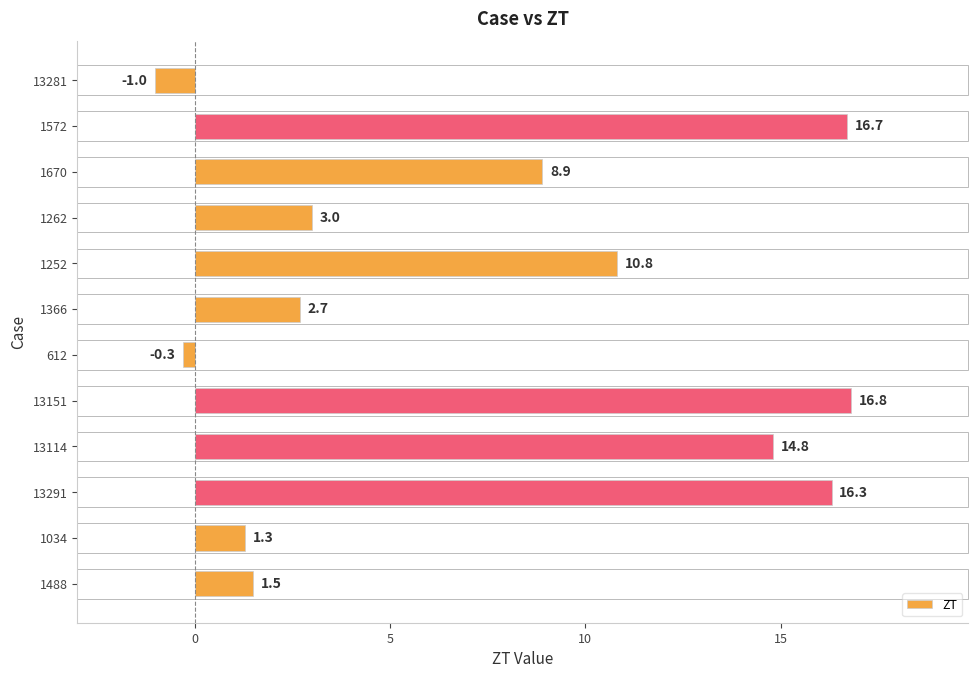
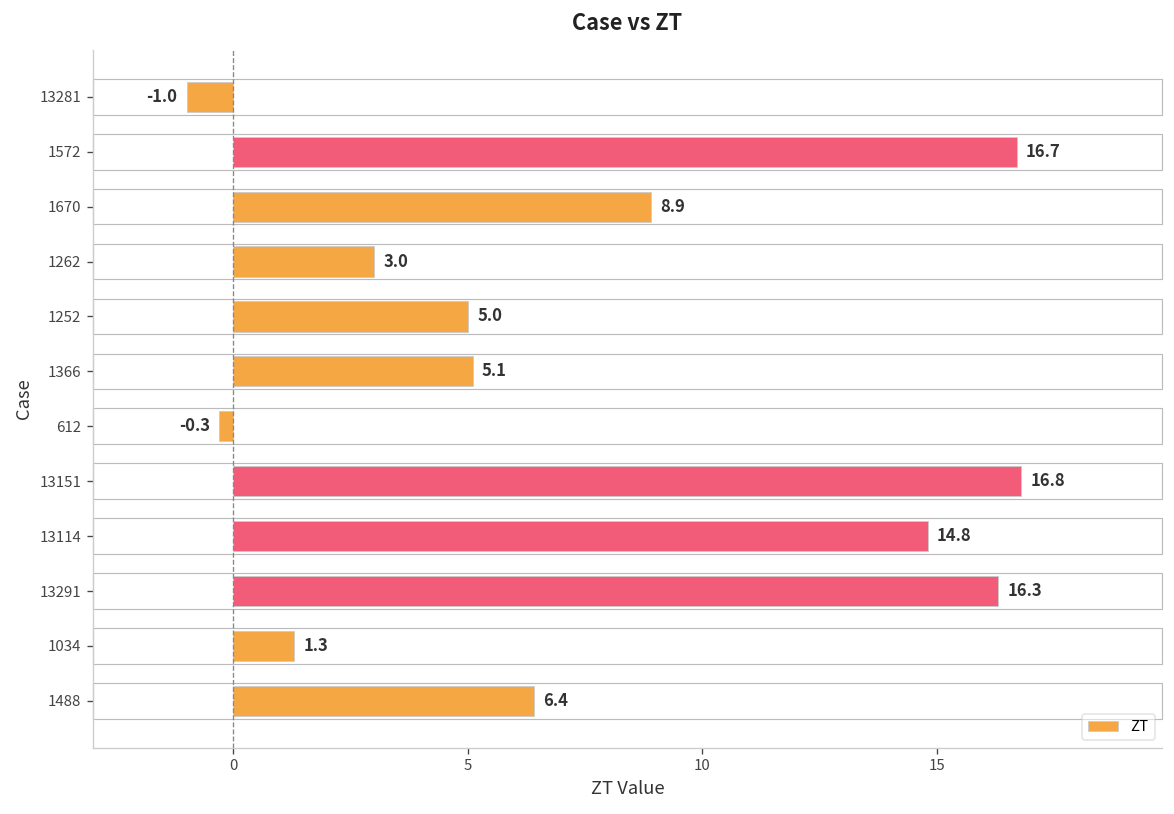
1252: 10.8 -> 5.0
1366: 2.7 -> 5.1
1488: 1.5 -> 6.4
